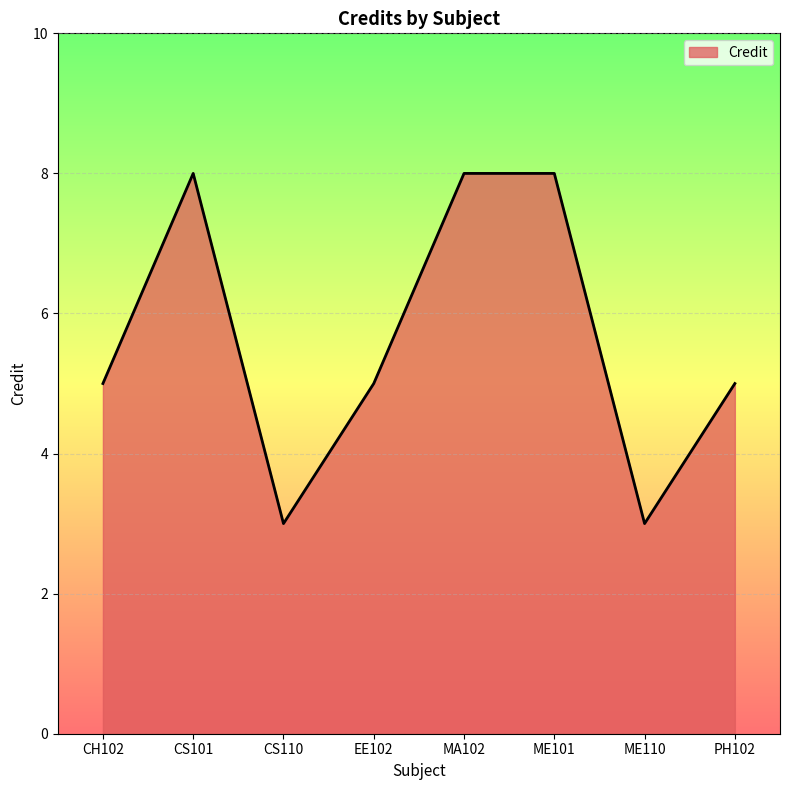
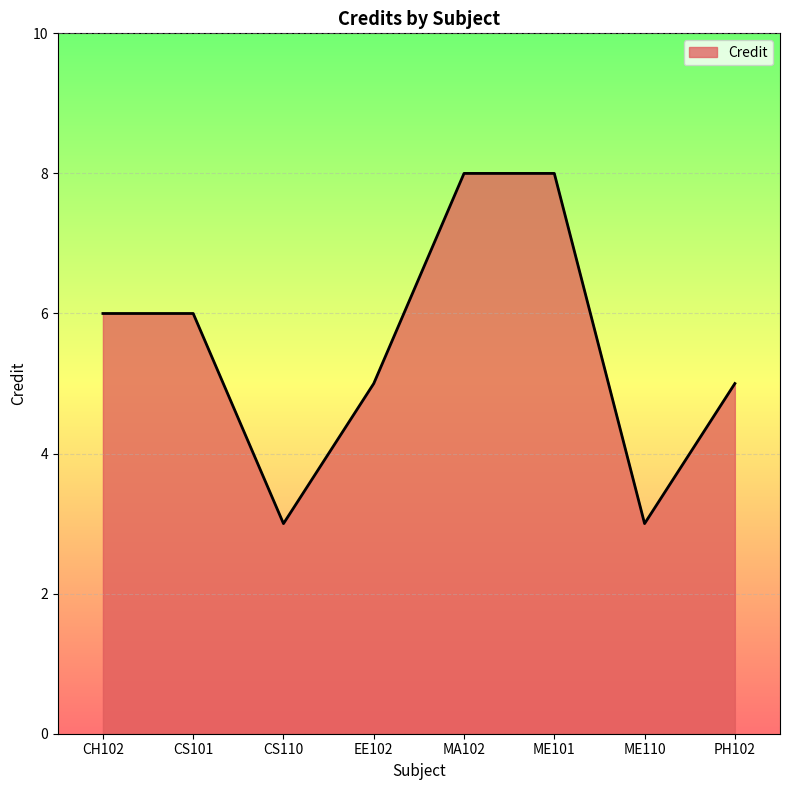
CH102: 5 -> 6
CS101: 8 -> 6
